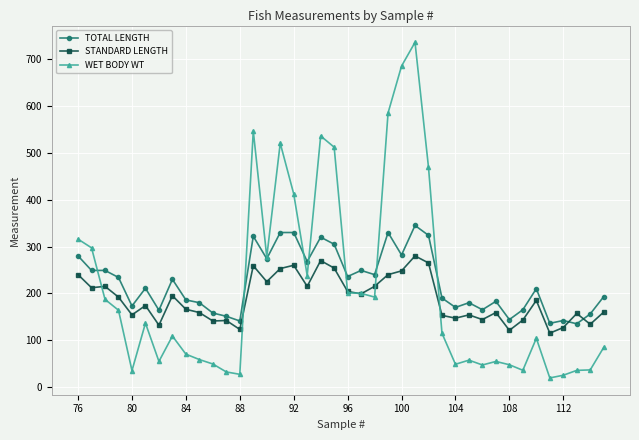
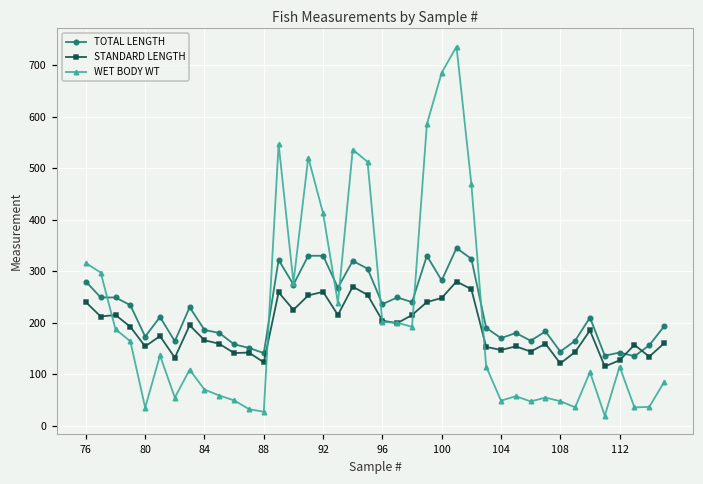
WET BODY WT, 112: 30 -> 110
